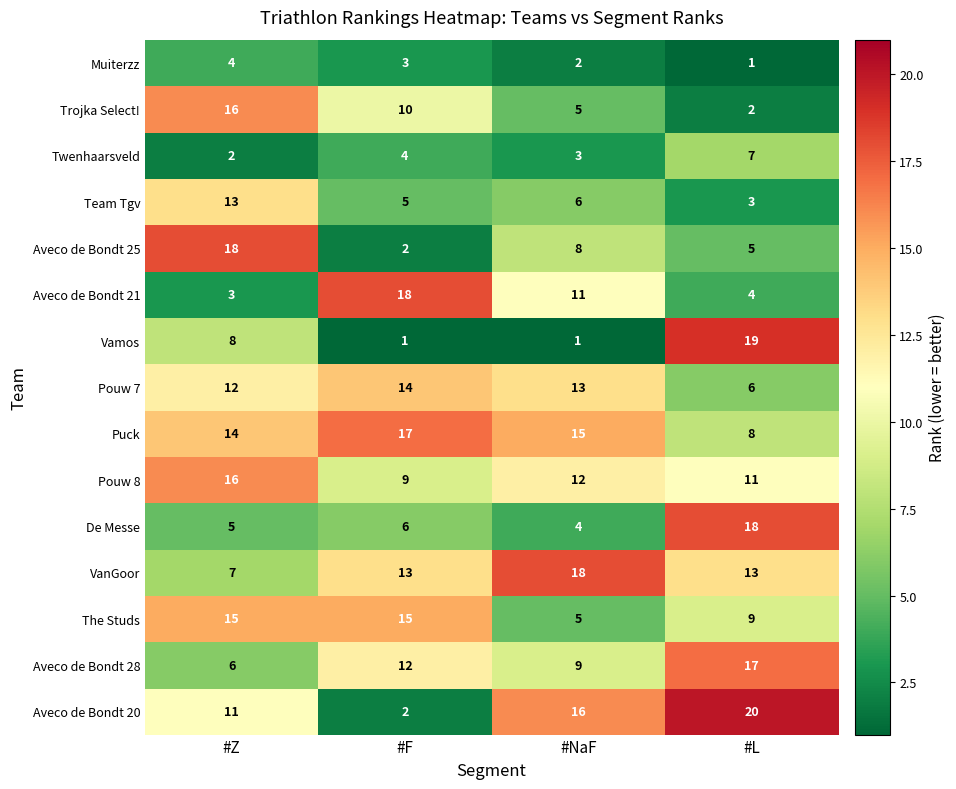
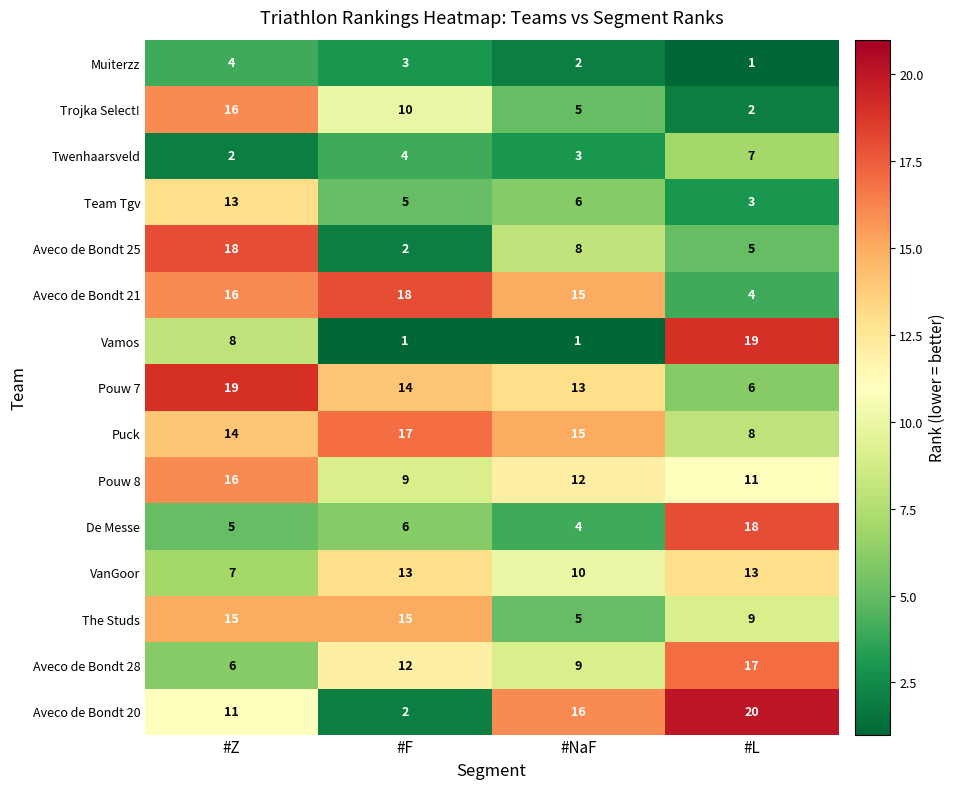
Aveco de Bondt 21, #Z: 3 -> 16
Aveco de Bondt 21, #NaF: 11 -> 15
Pouw 7, #Z: 12 -> 19
VanGoor, #NaF: 18 -> 10
